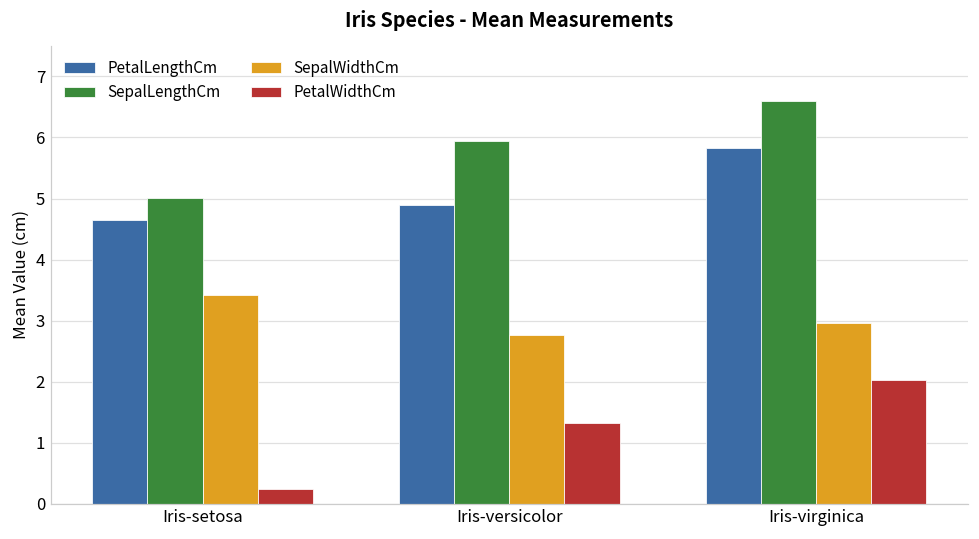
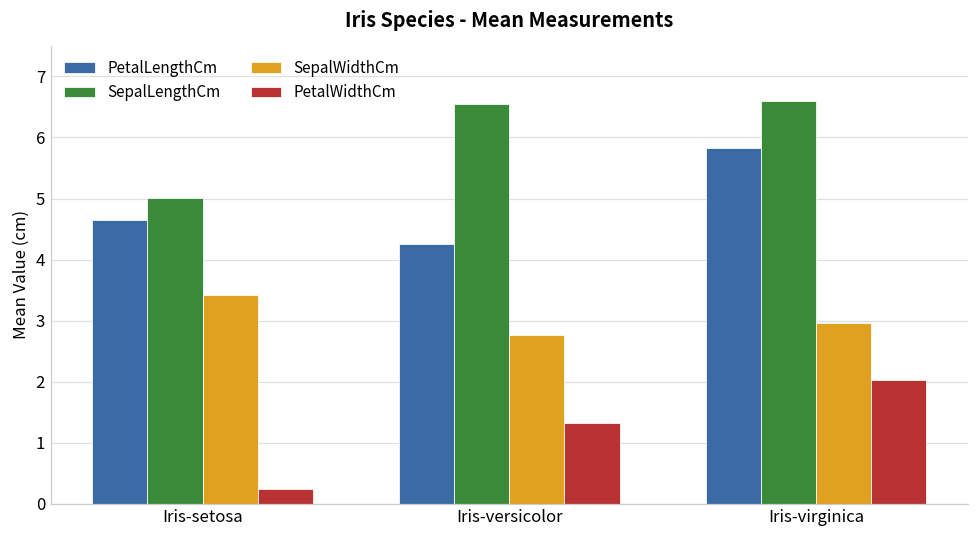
PetalLengthCm, Iris-versicolor: 4.9 -> 4.3
SepalLengthCm, Iris-versicolor: 5.9 -> 6.5
